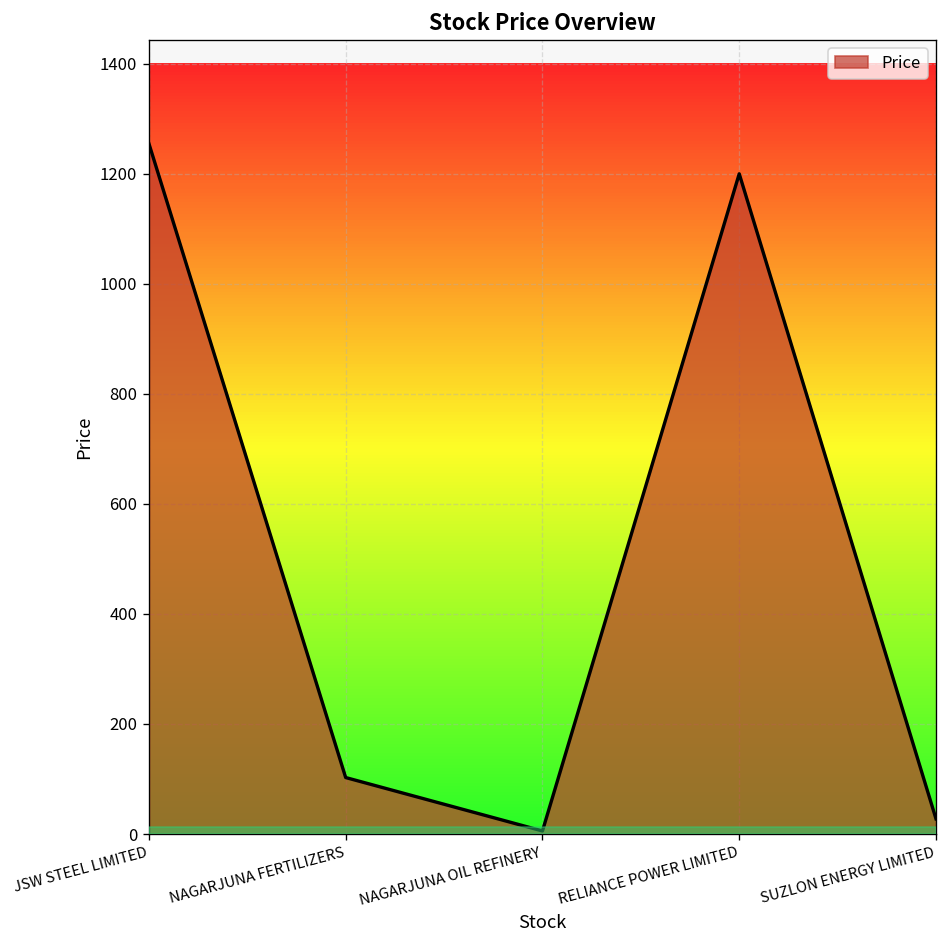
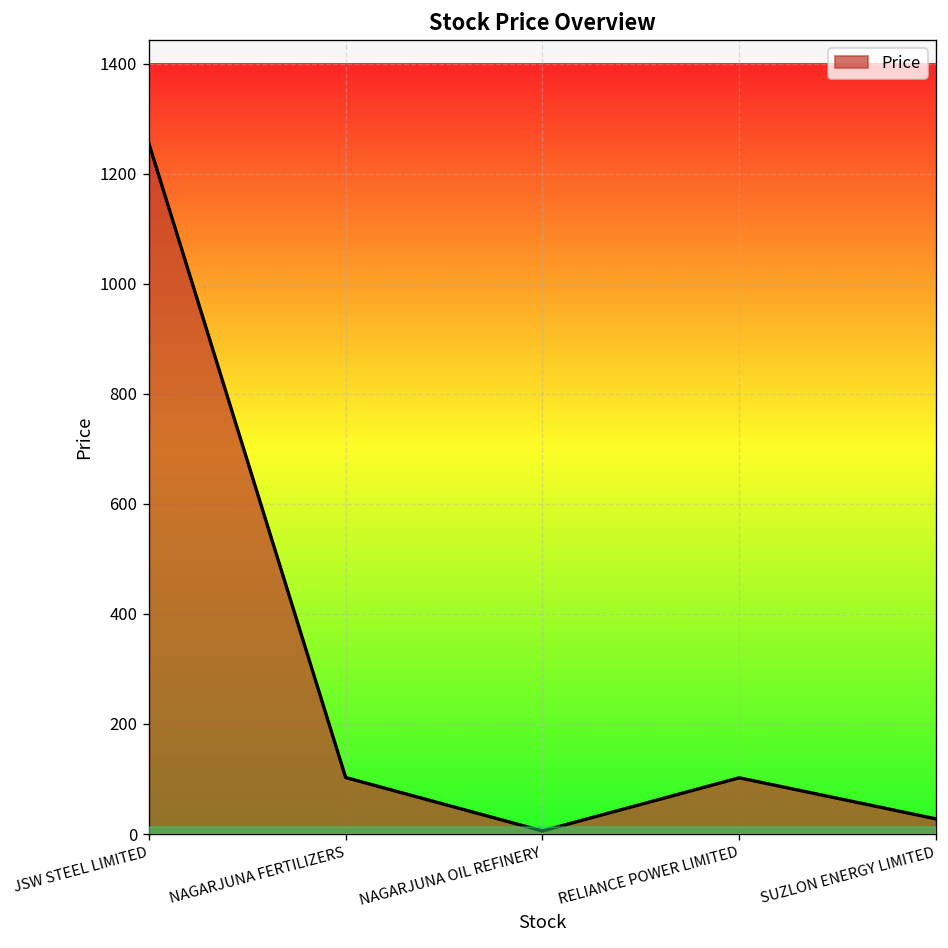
RELIANCE POWER LIMITED: 1200 -> 100
